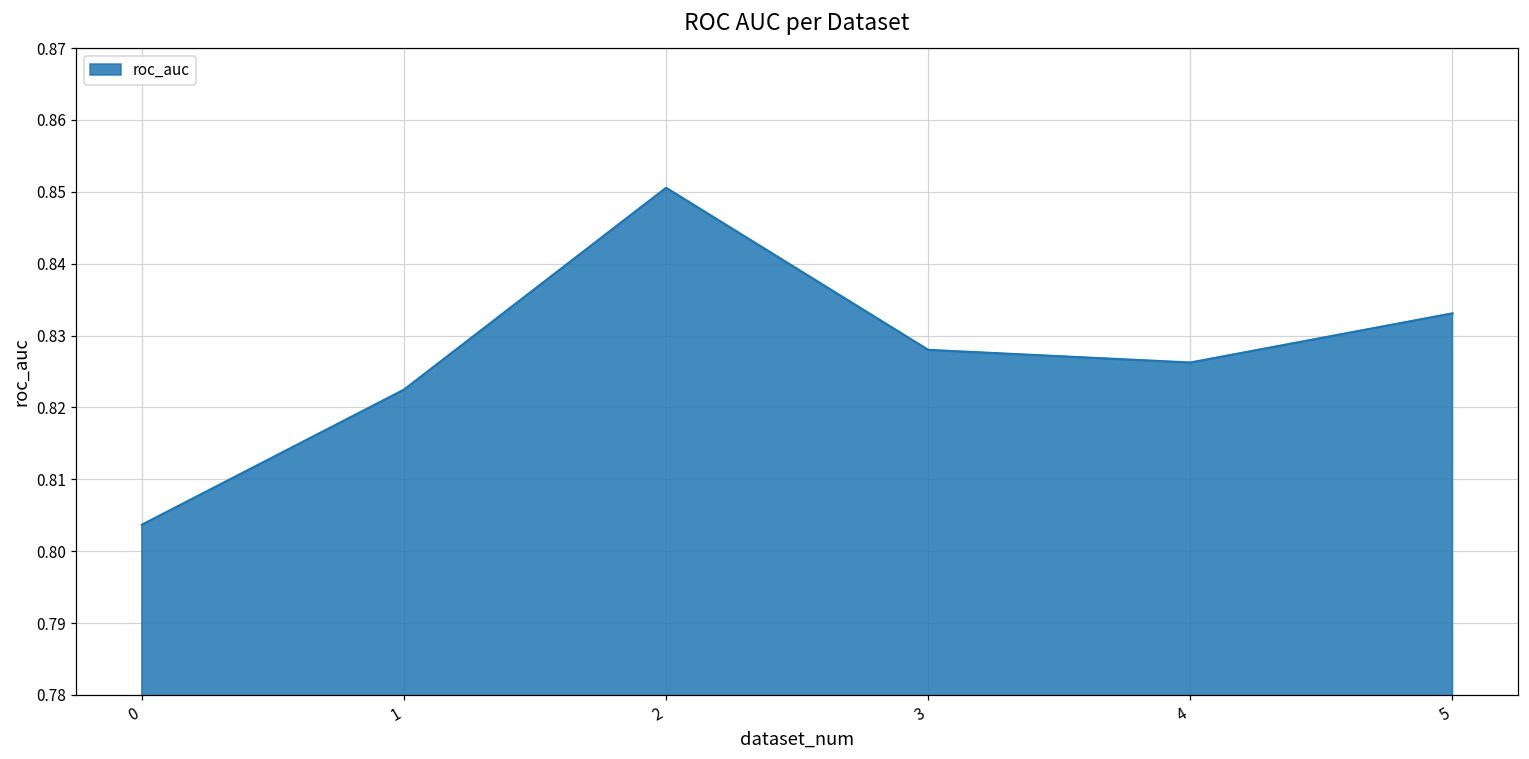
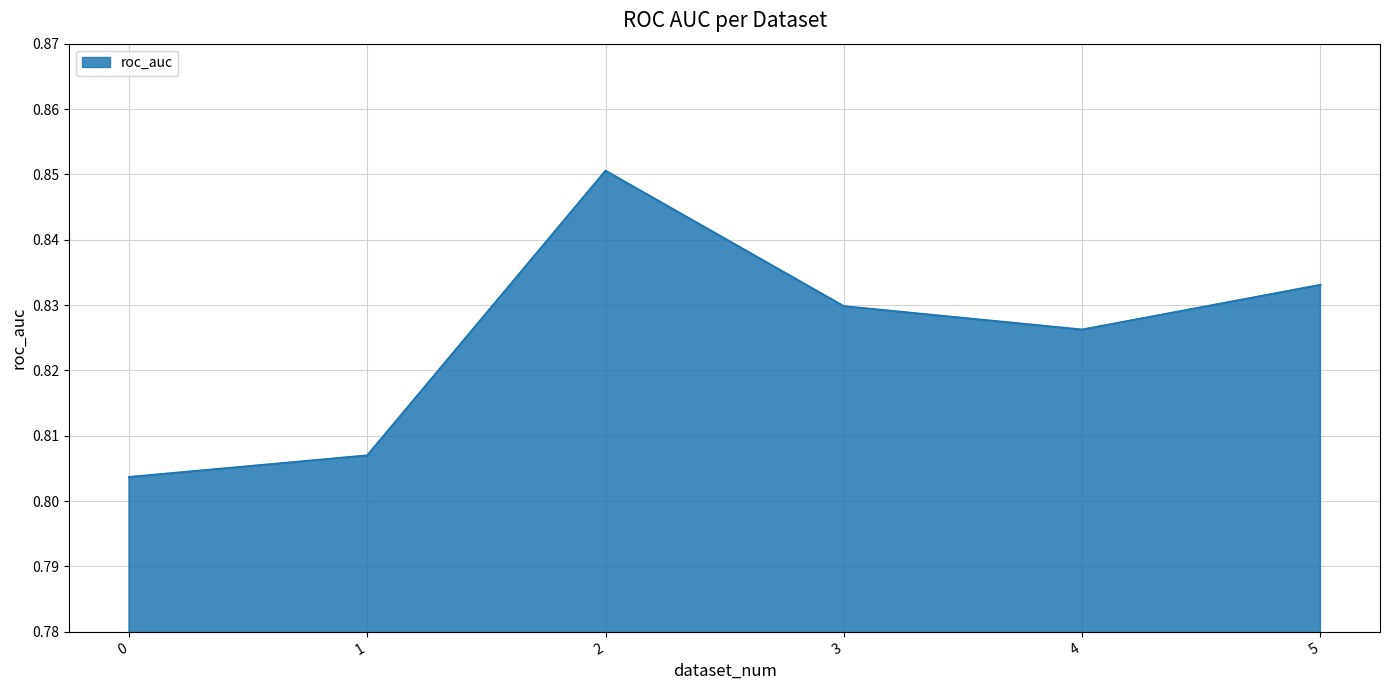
1: 0.822 -> 0.807
3: 0.828 -> 0.830
